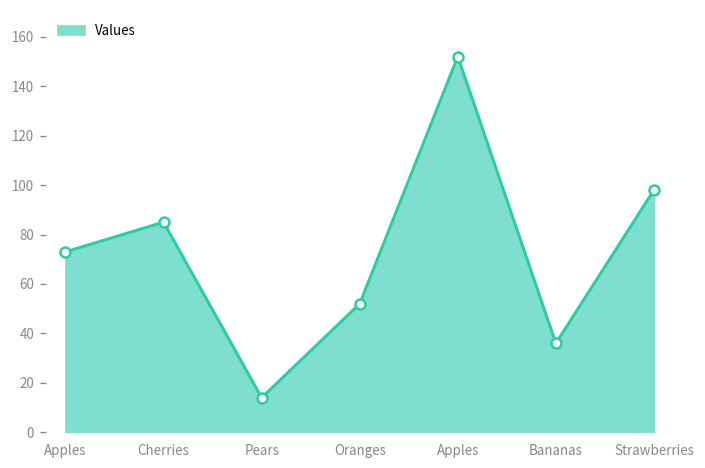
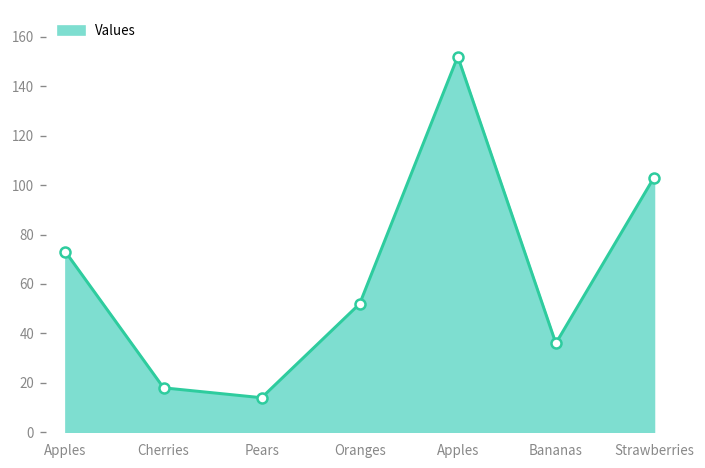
Cherries: 85 -> 18
Strawberries: 98 -> 103
